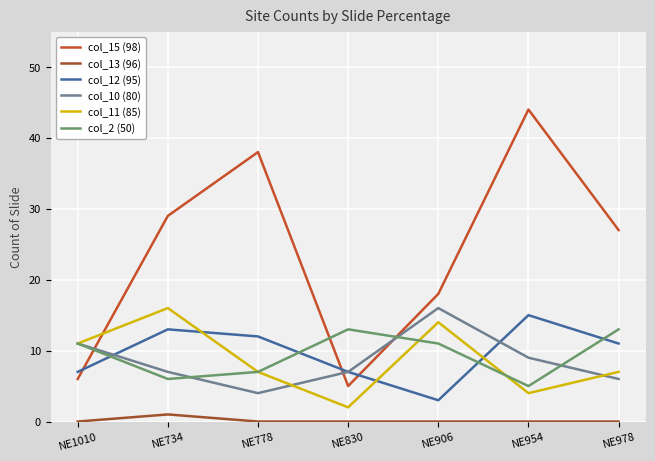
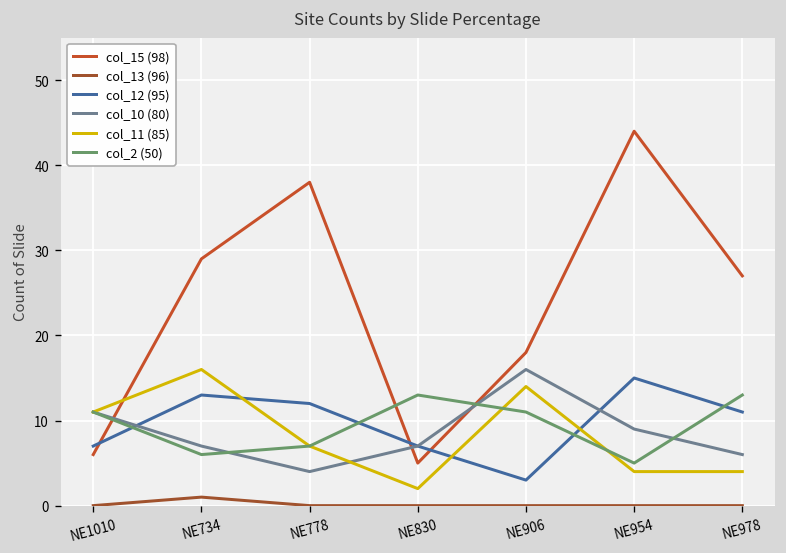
col_11 (85), NE978: 7 -> 4
